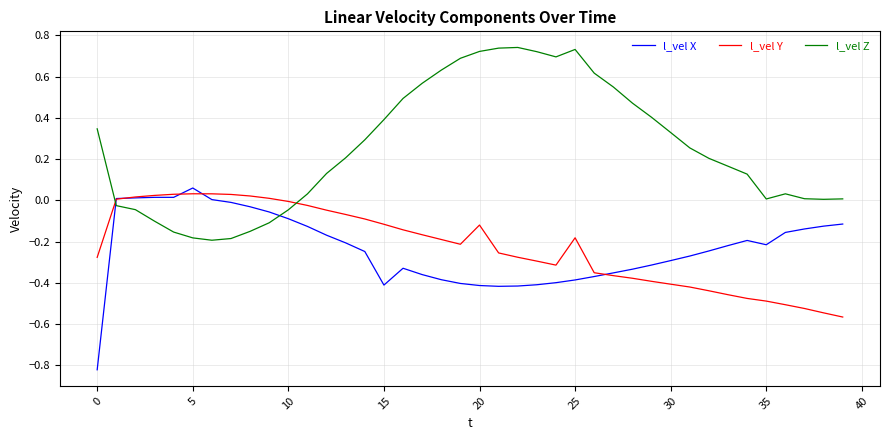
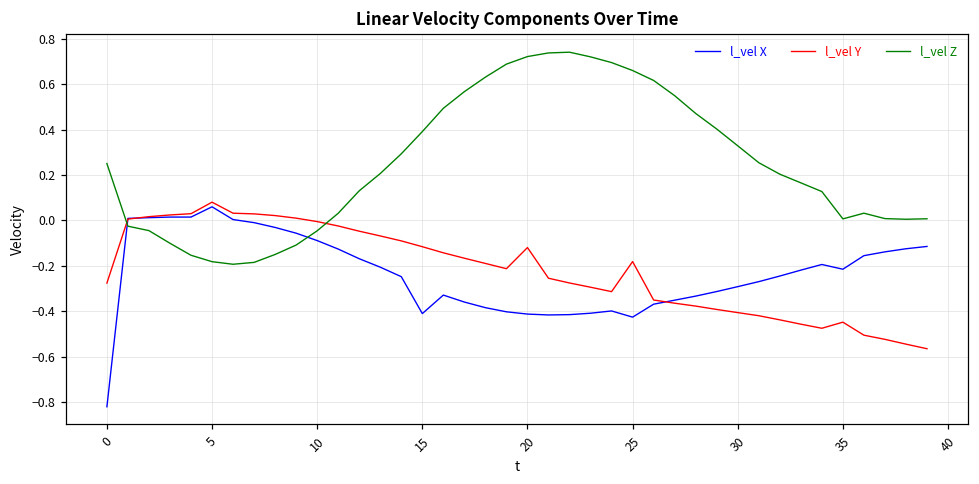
l_vel Z, 0: 0.35 -> 0.25
l_vel Y, 5: 0.03 -> 0.08
l_vel X, 25: -0.39 -> -0.43
l_vel Z, 25: 0.73 -> 0.66
l_vel Y, 35: -0.49 -> -0.45
